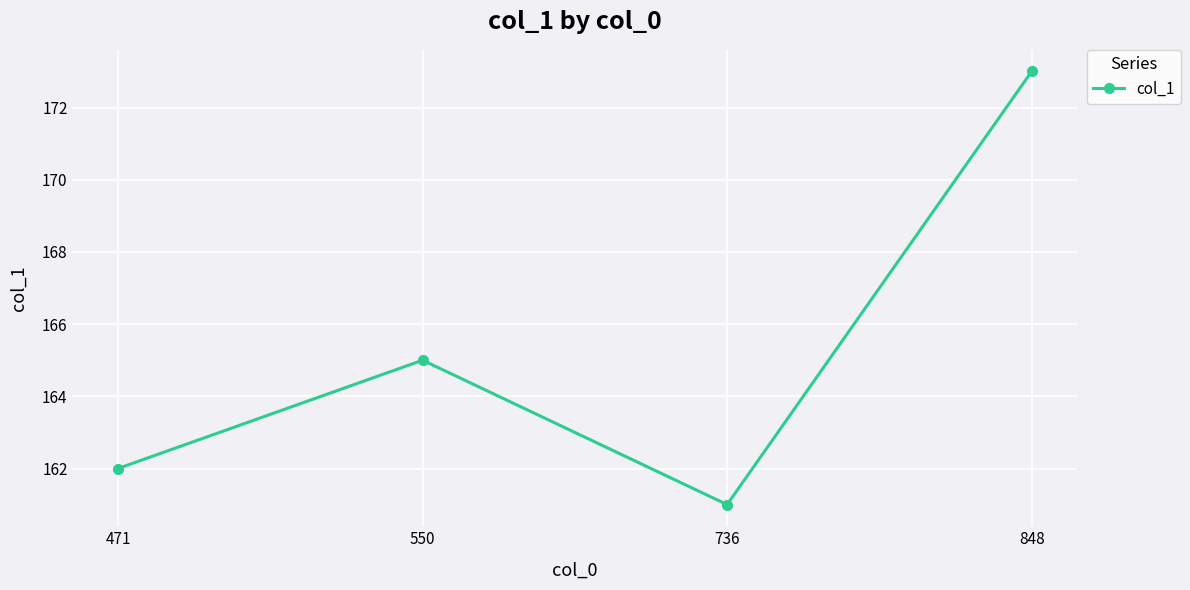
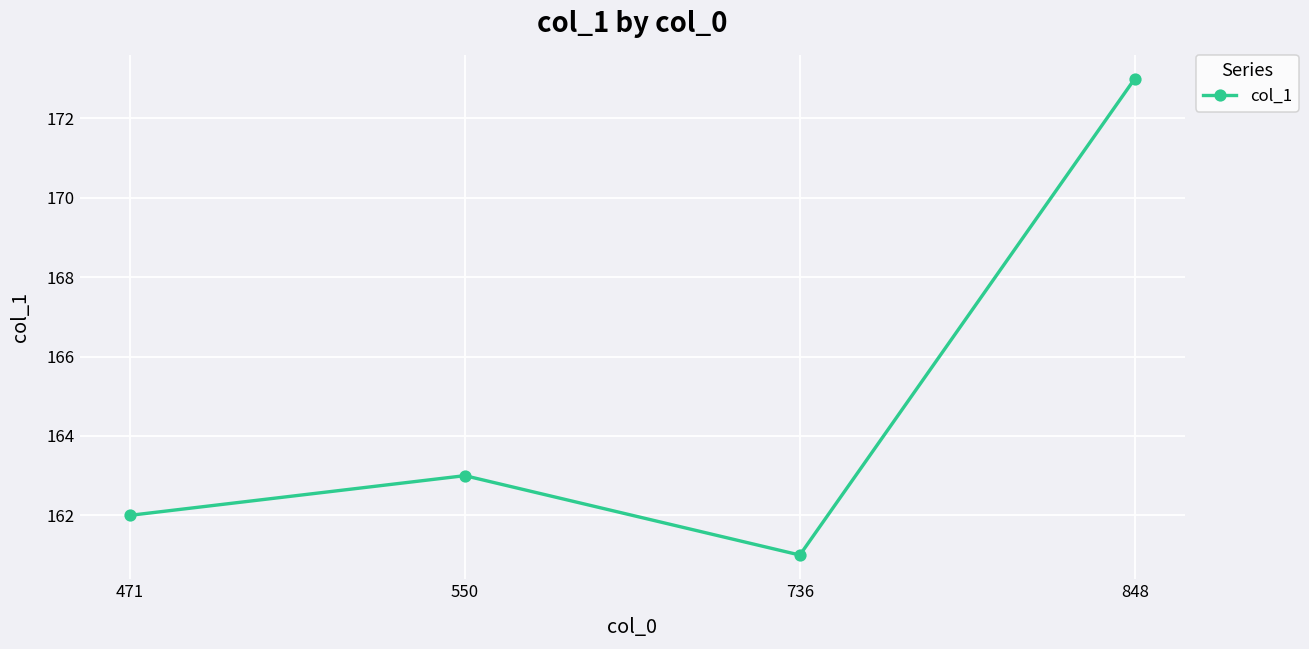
550: 165 -> 163
